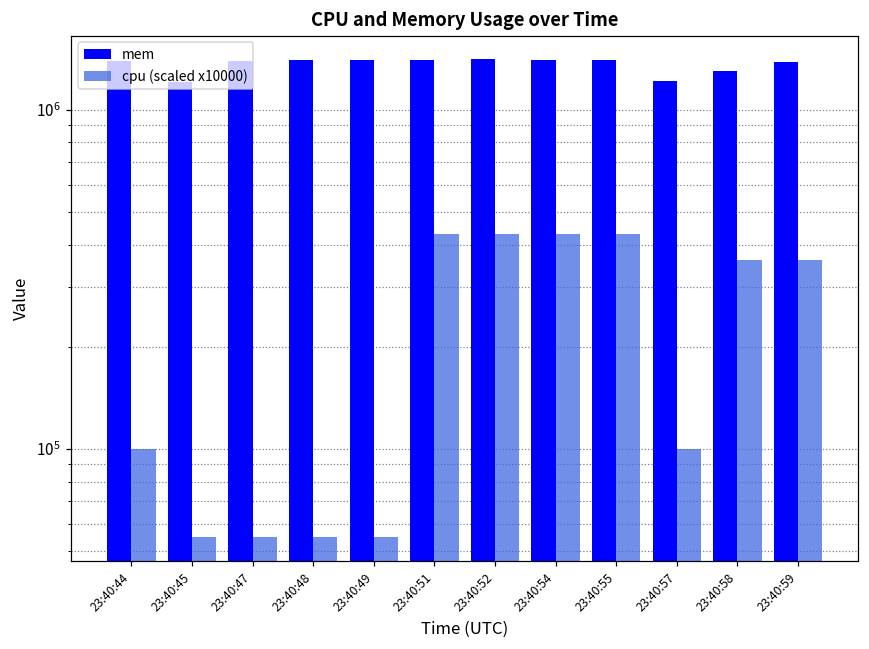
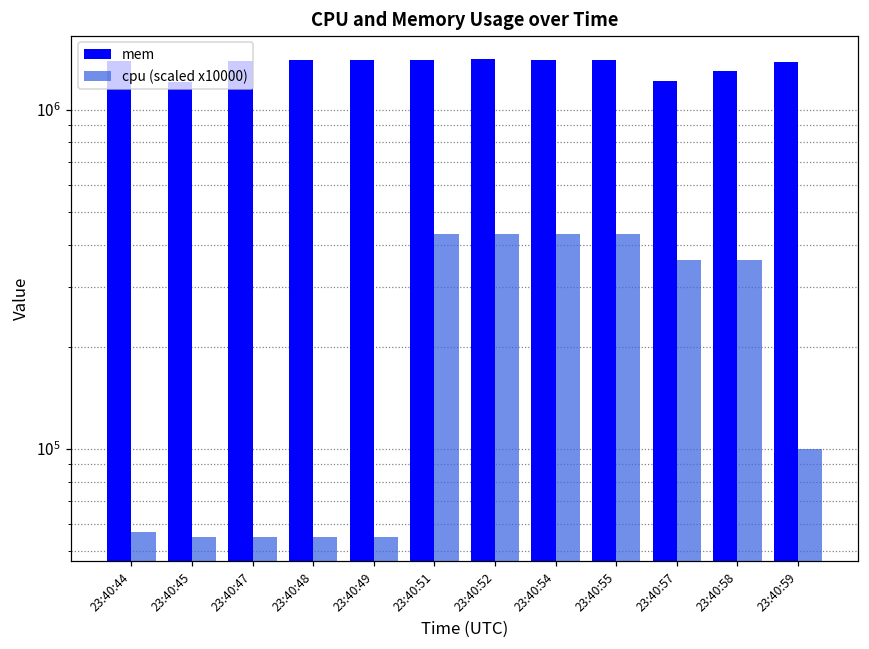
cpu (scaled x10000), 23:40:44: 100000 -> 57000
cpu (scaled x10000), 23:40:57: 100000 -> 360000
cpu (scaled x10000), 23:40:59: 360000 -> 100000
